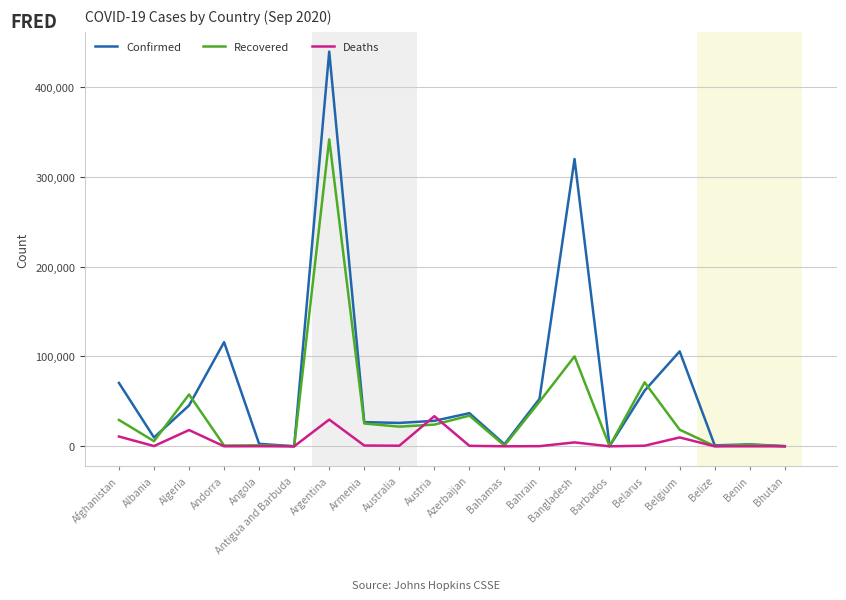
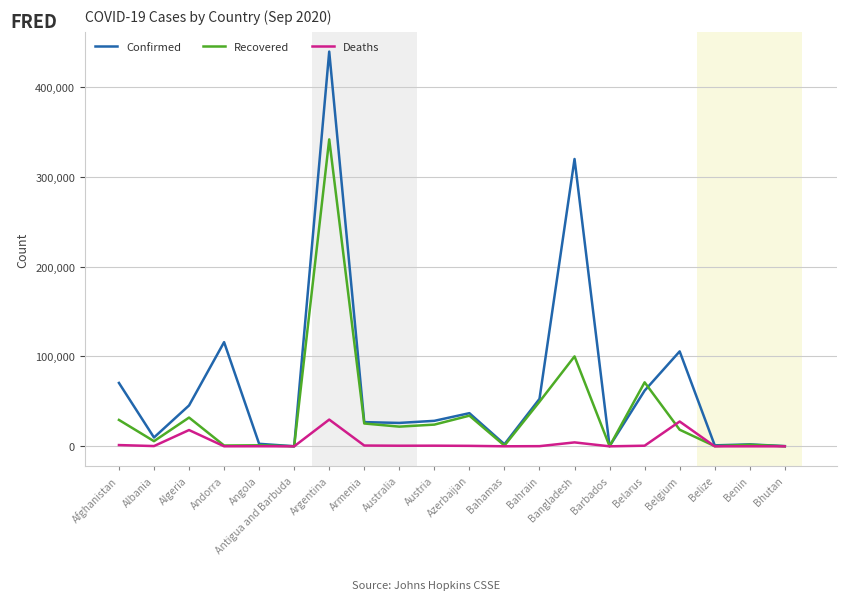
Deaths, Afghanistan: 10,000 -> 0
Recovered, Algeria: 60,000 -> 30,000
Deaths, Austria: 30,000 -> 0
Deaths, Belgium: 10,000 -> 30,000
